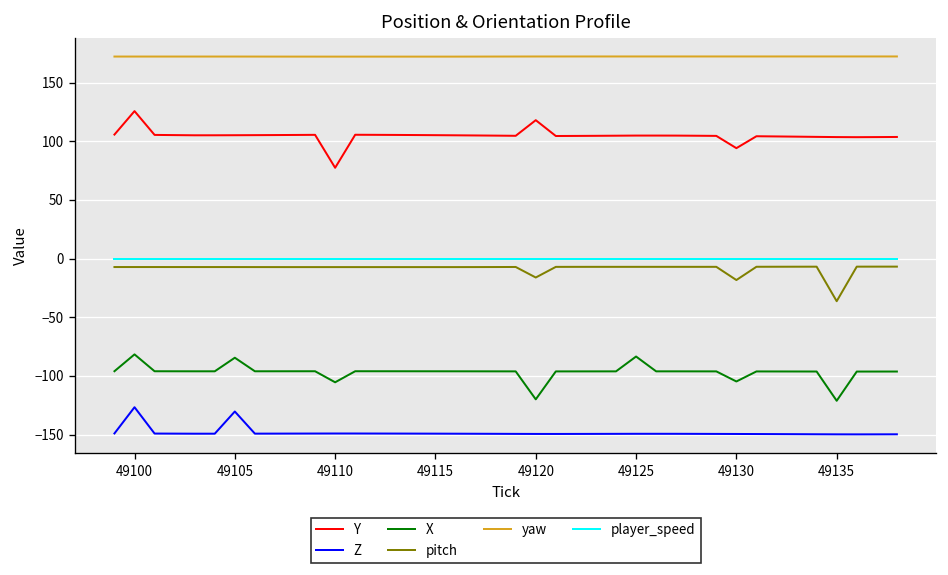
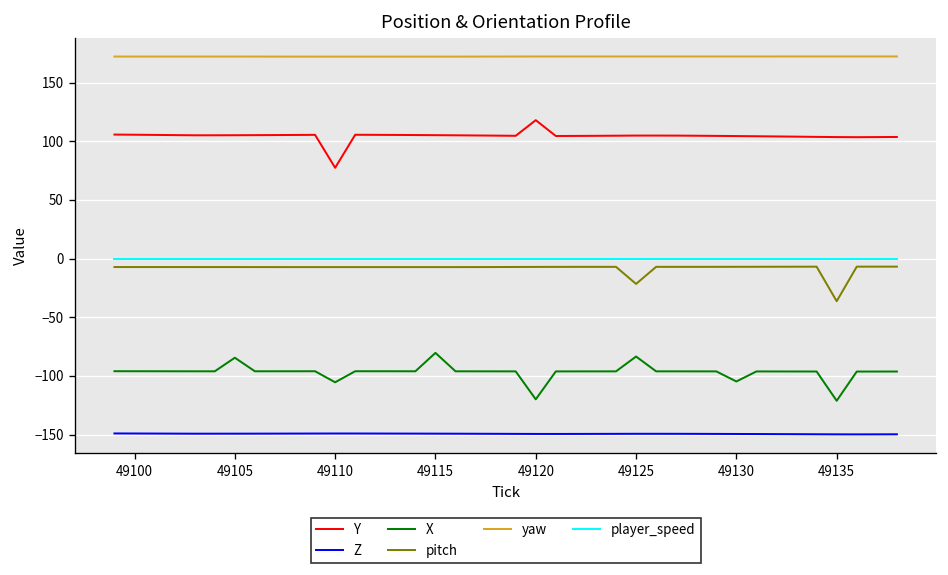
Y, 49100: 130 -> 110
Z, 49100: -130 -> -150
X, 49100: -80 -> -100
Z, 49105: -130 -> -150
X, 49115: -100 -> -80
pitch, 49120: -20 -> -10
pitch, 49125: -10 -> -20
Y, 49130: 90 -> 100
pitch, 49130: -20 -> -10
